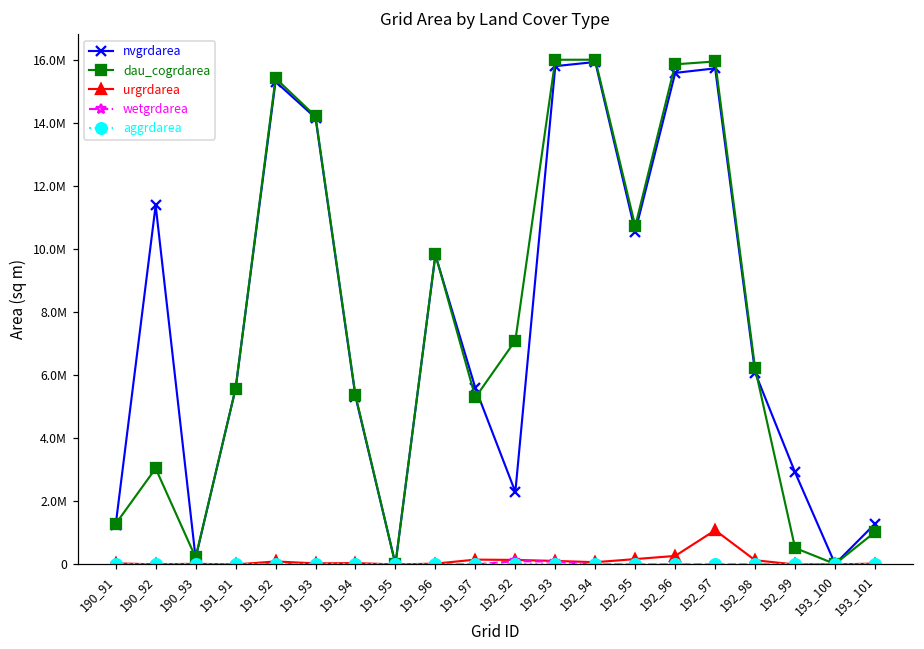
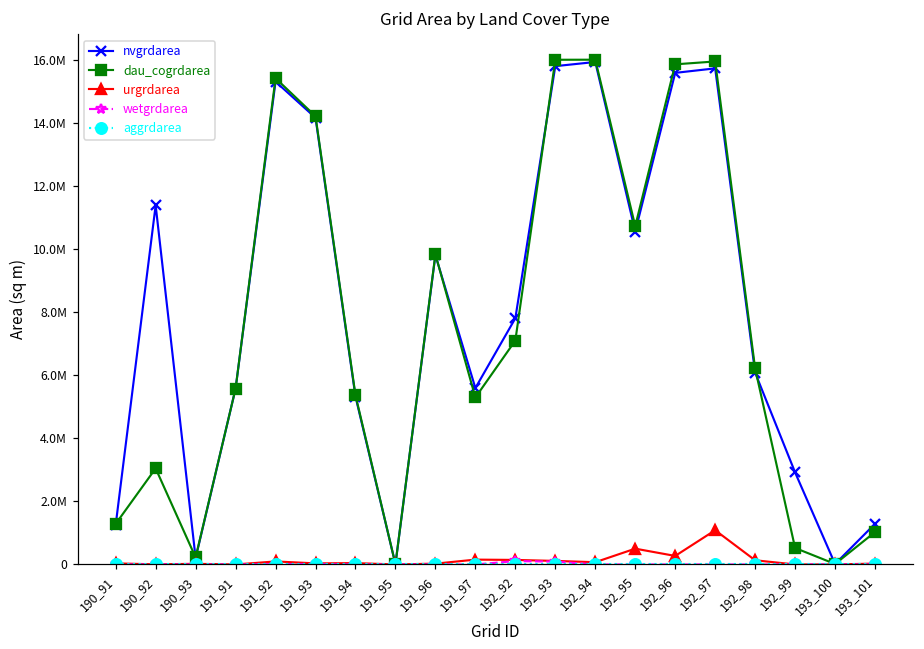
nvgrdarea, 192_92: 2300000 -> 7800000
urgrdarea, 192_95: 200000 -> 500000
